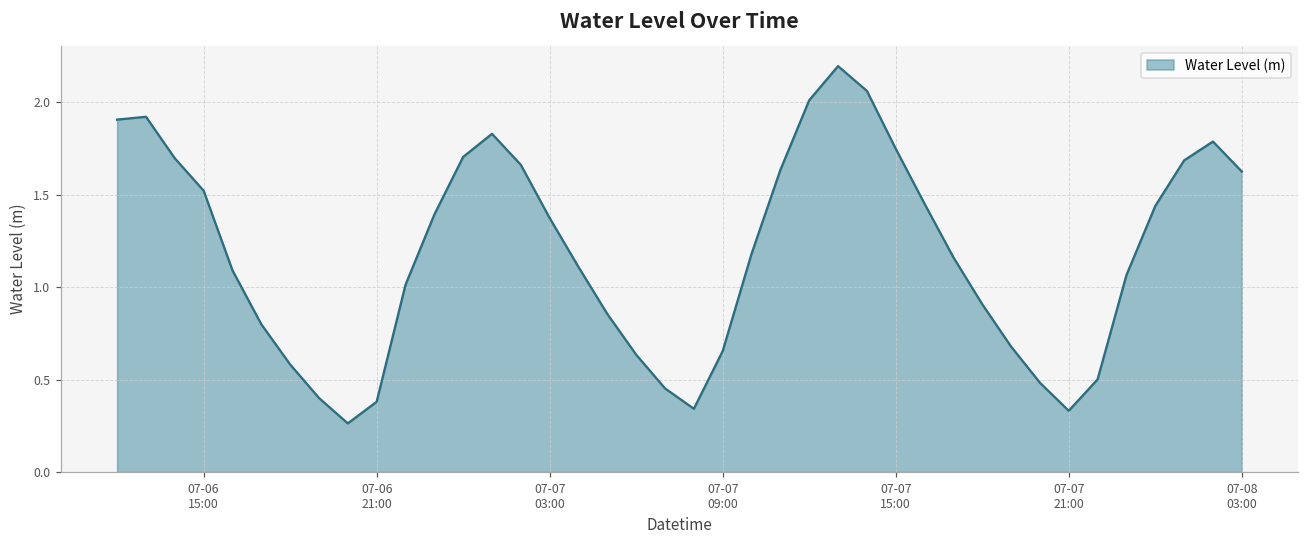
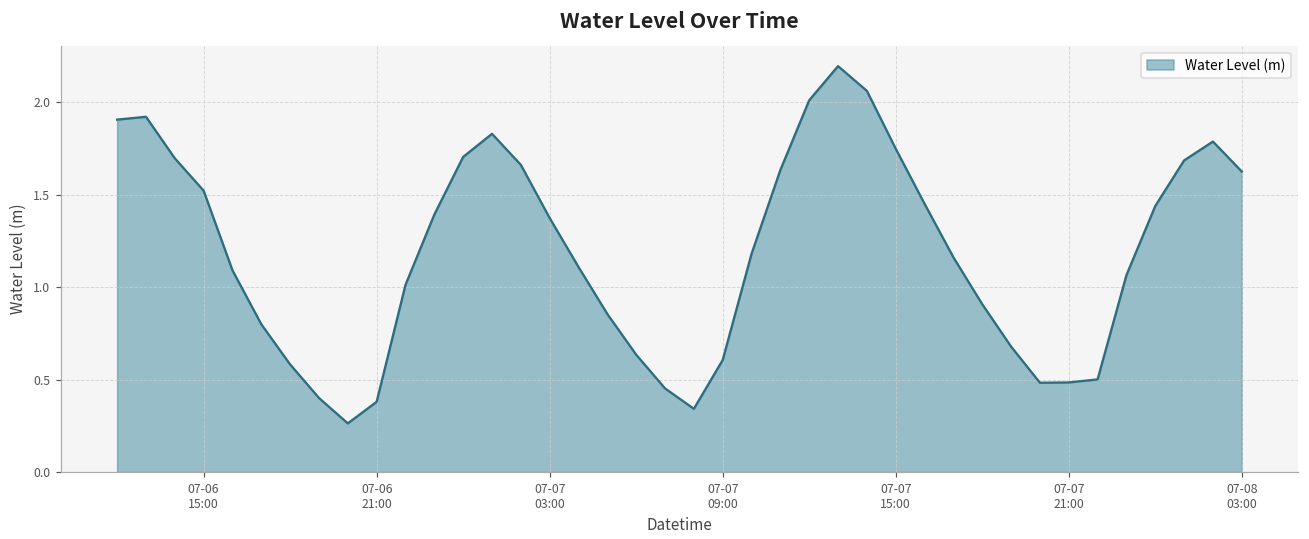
07-07 09:00: 0.65 -> 0.61
07-07 21:00: 0.33 -> 0.48
